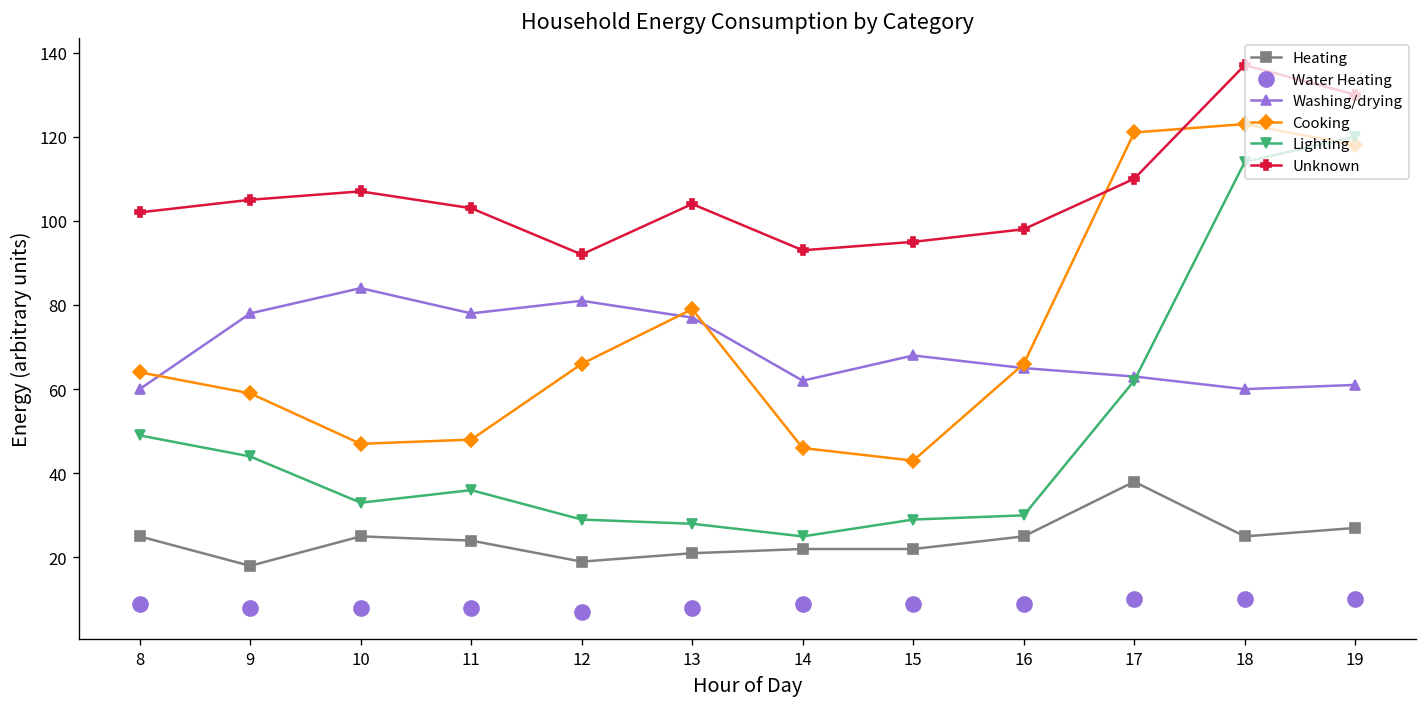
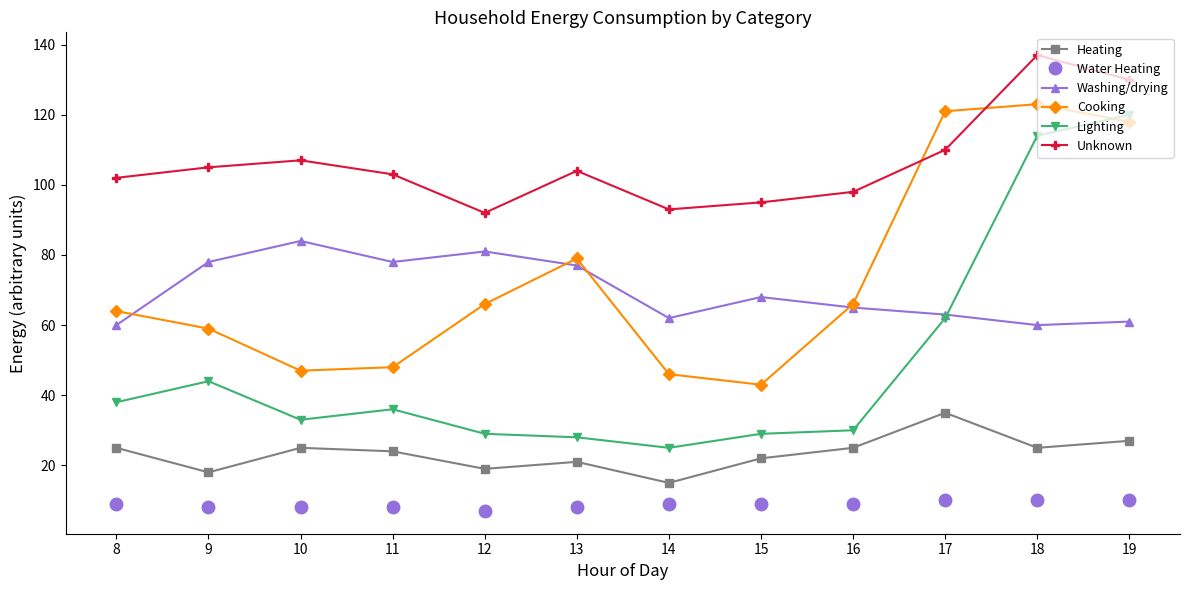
Lighting, 8: 49 -> 38
Heating, 14: 22 -> 15
Heating, 17: 38 -> 35
